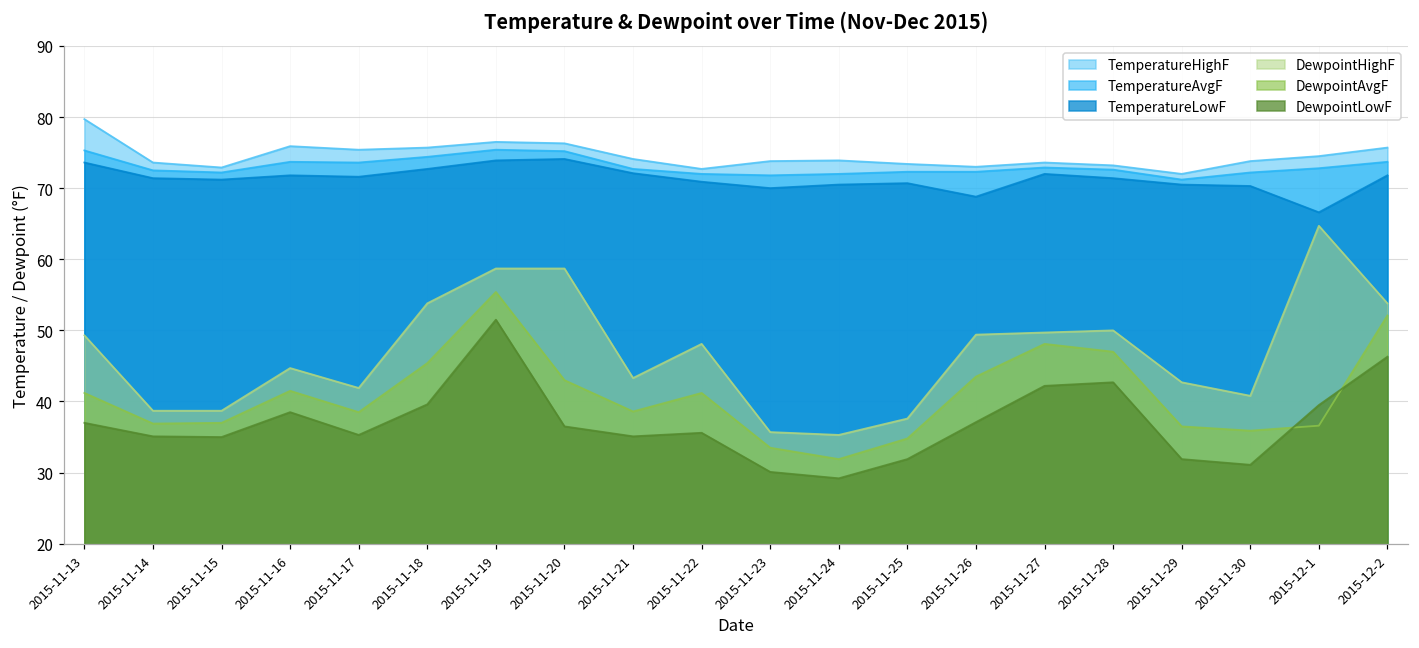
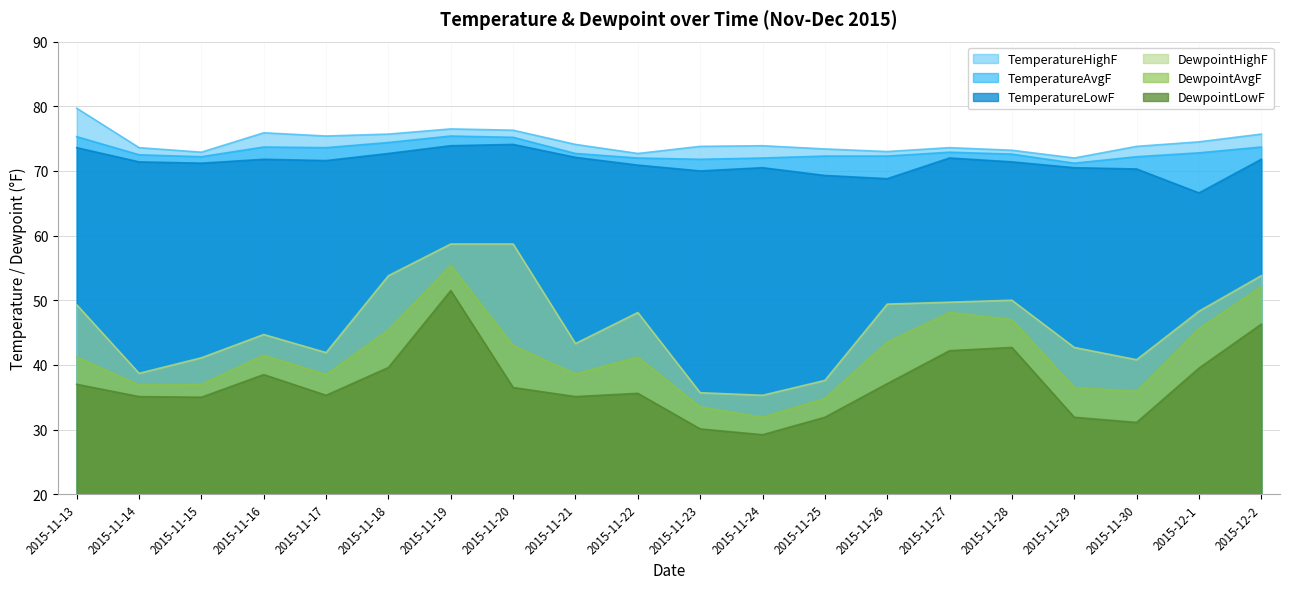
DewpointHighF, 2015-11-15: 39 -> 41
TemperatureLowF, 2015-11-25: 71 -> 69
DewpointHighF, 2015-12-1: 65 -> 48
DewpointAvgF, 2015-12-1: 37 -> 46
